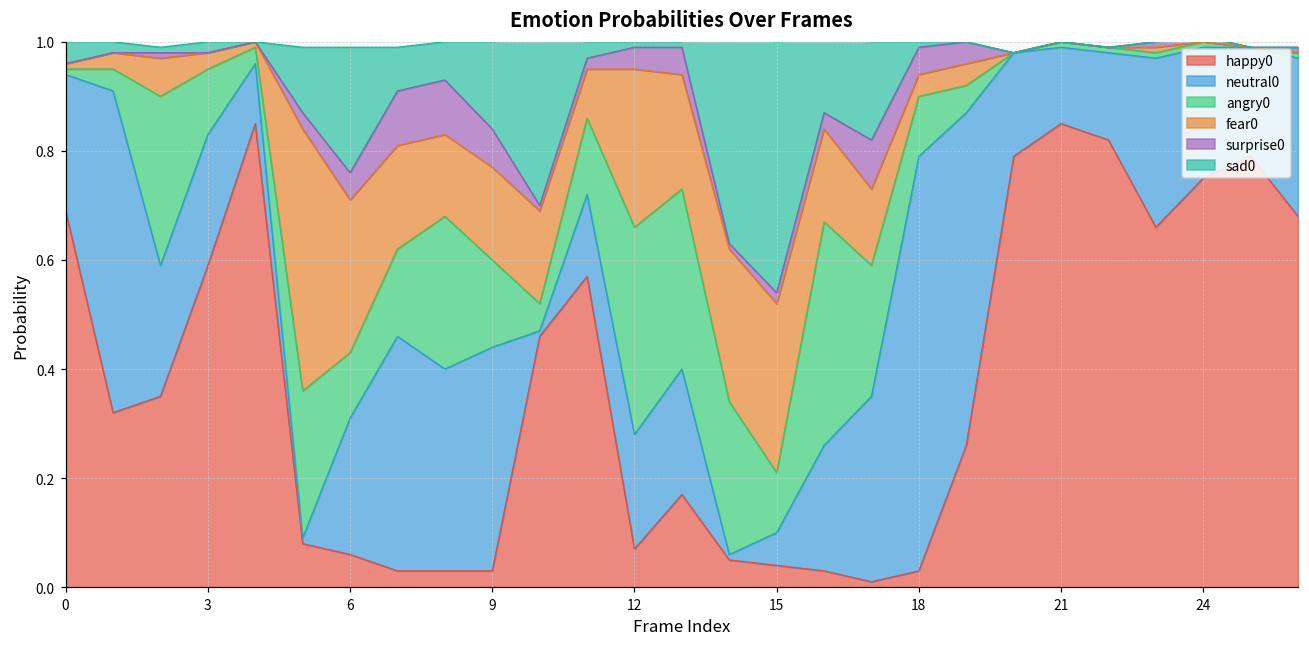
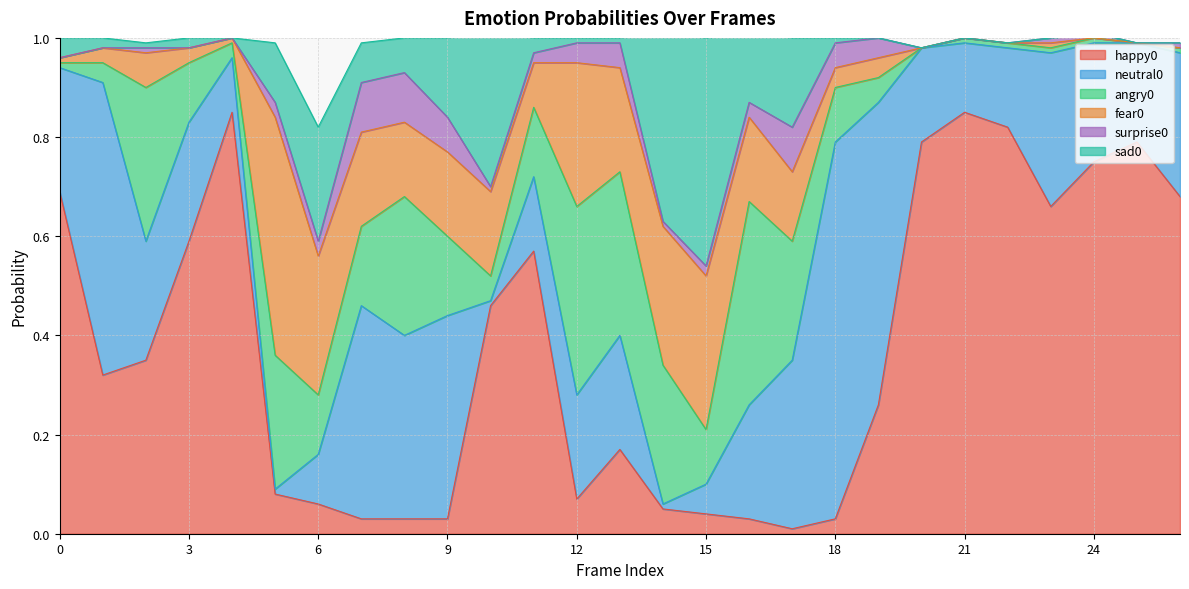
neutral0, 6: 0.25 -> 0.10
surprise0, 6: 0.05 -> 0.03
